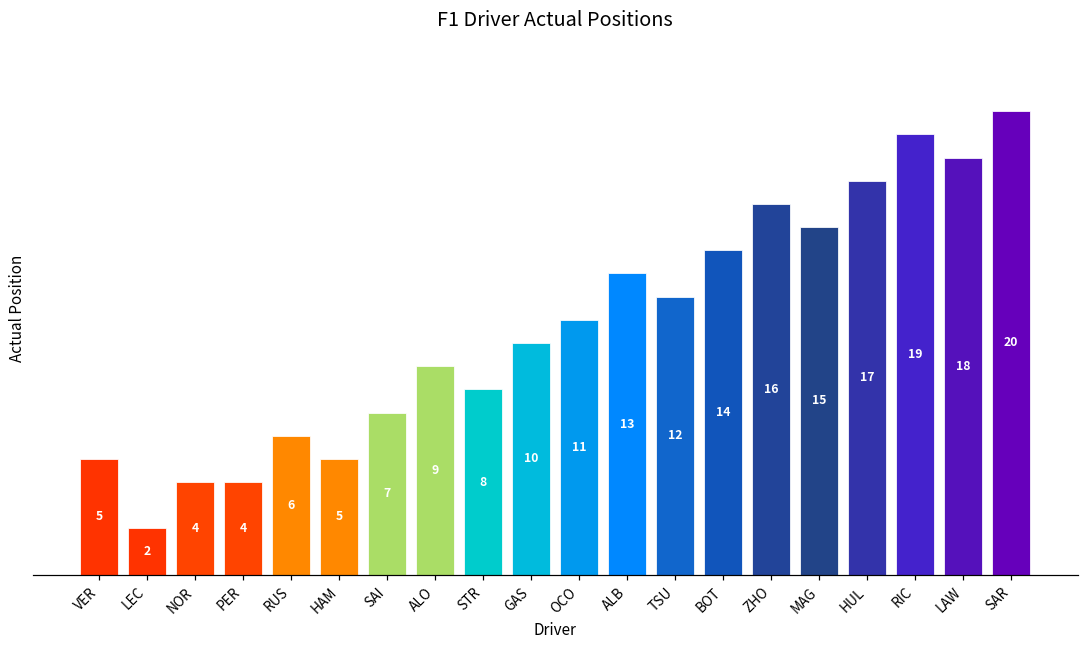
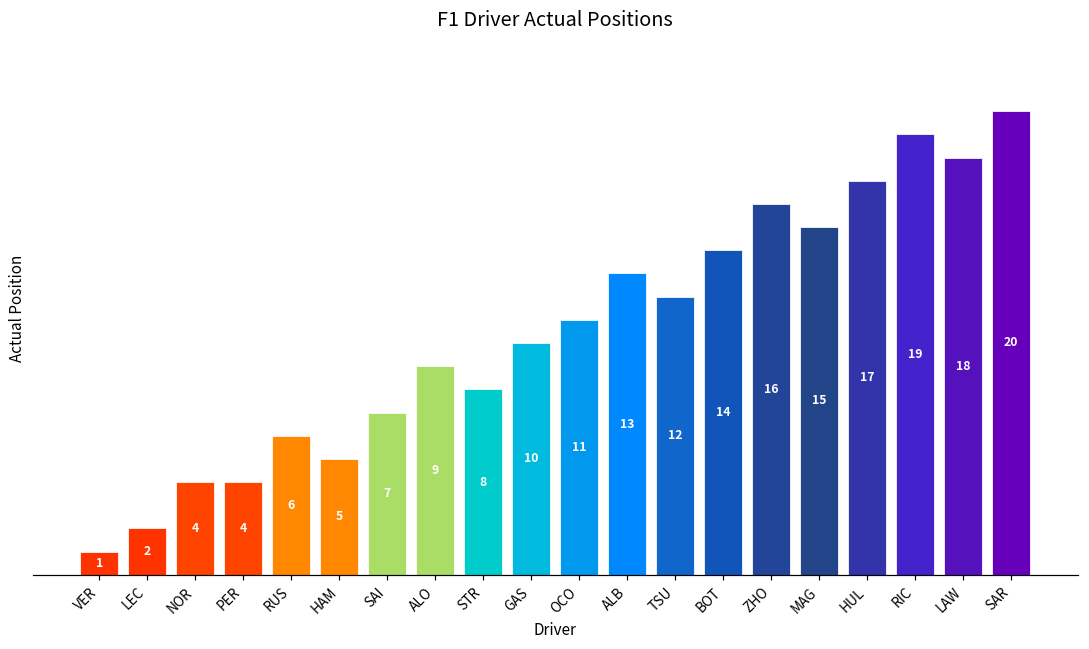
VER: 5 -> 1
